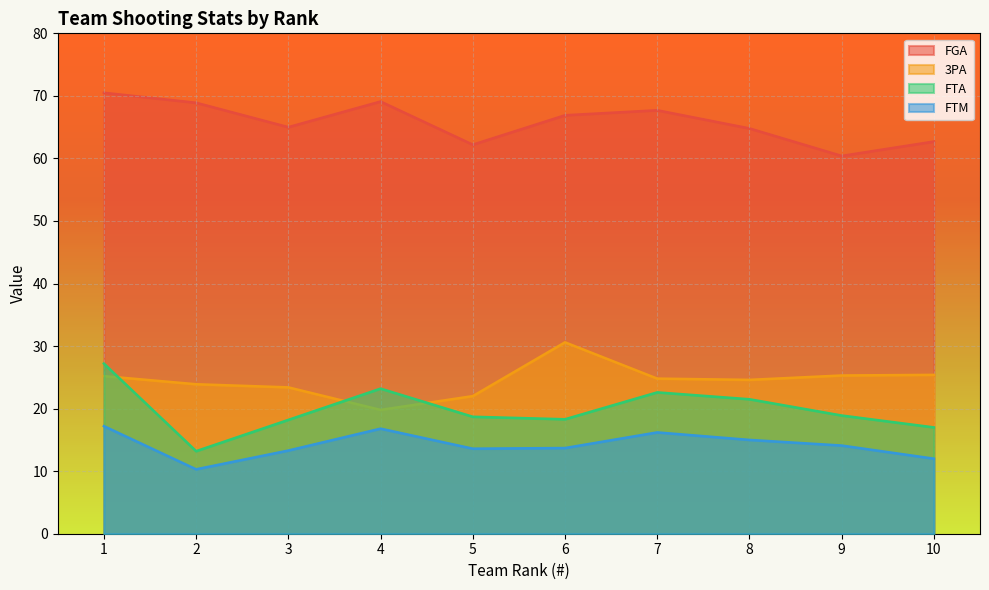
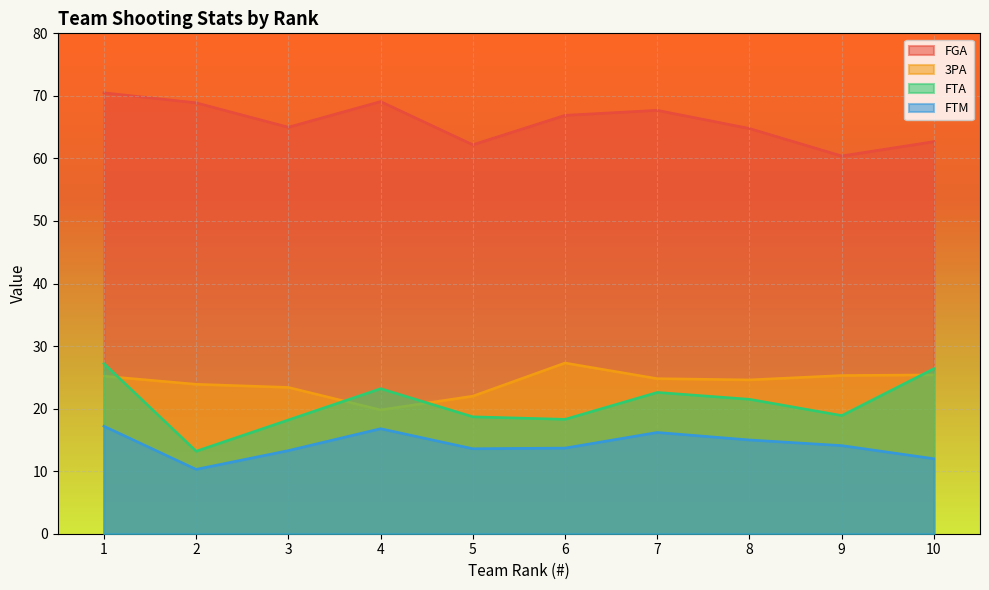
3PA, 6: 31 -> 27
FTA, 10: 17 -> 26
